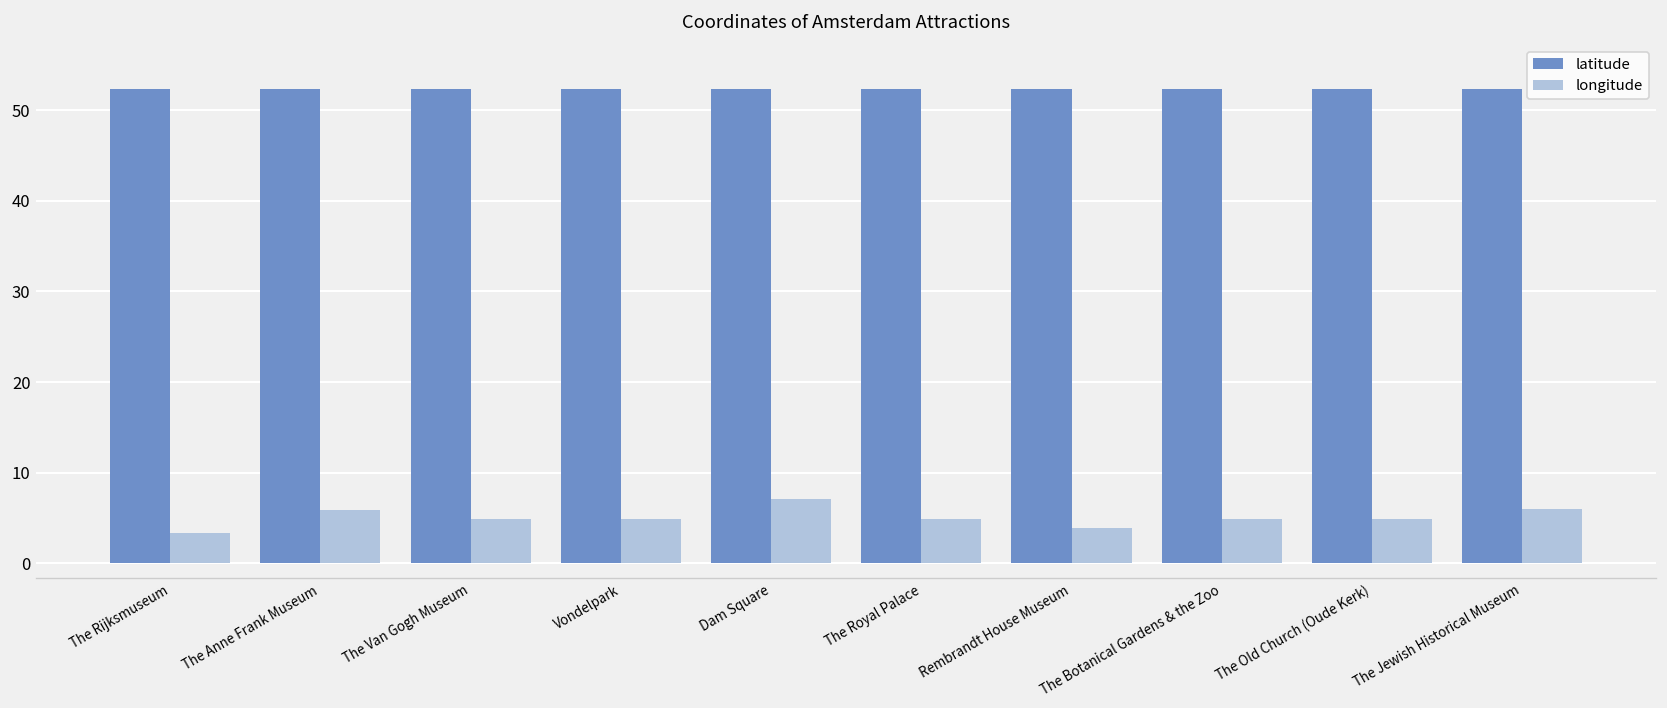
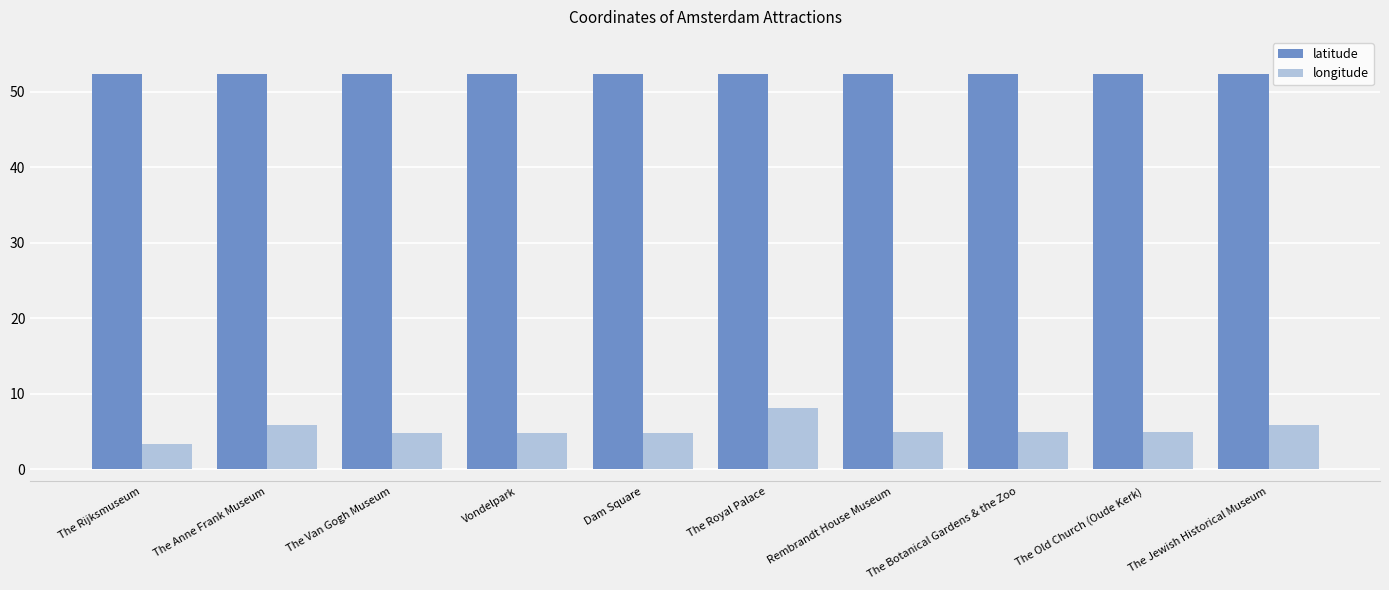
longitude, Dam Square: 7 -> 5
longitude, The Royal Palace: 5 -> 8
longitude, Rembrandt House Museum: 4 -> 5
